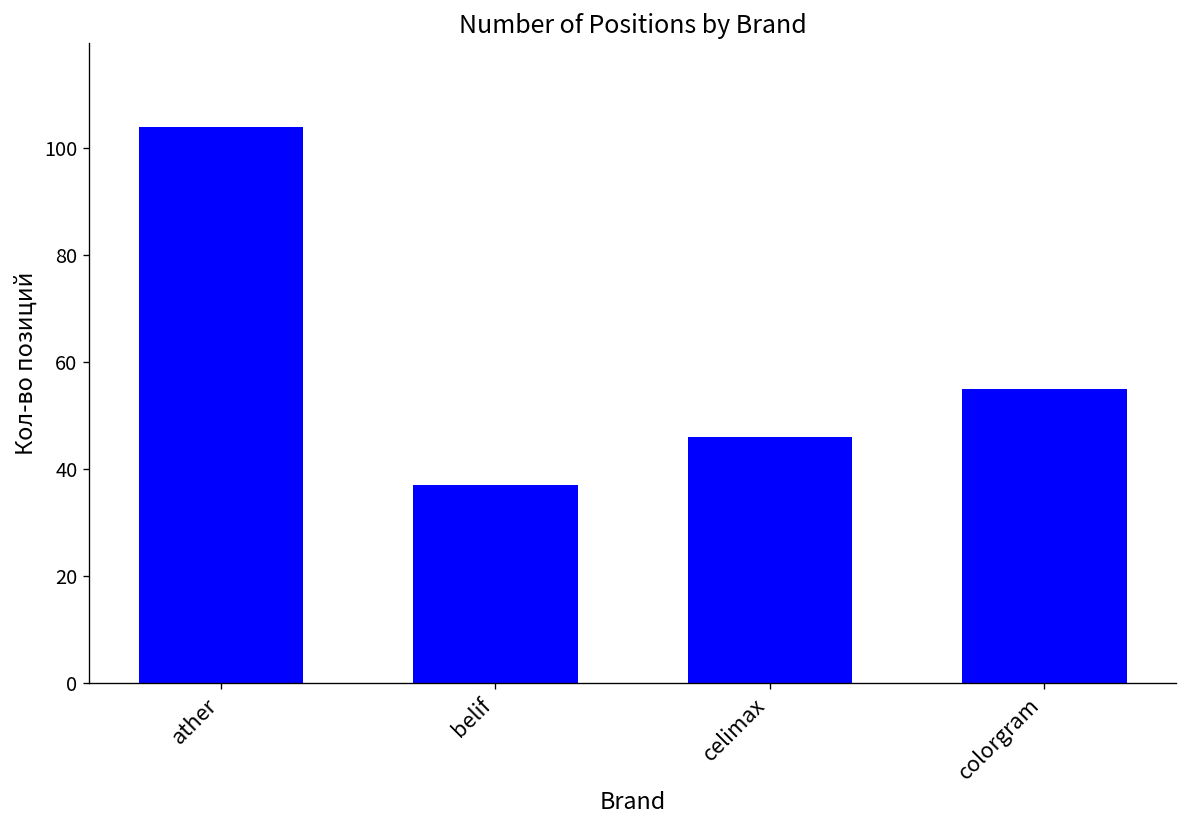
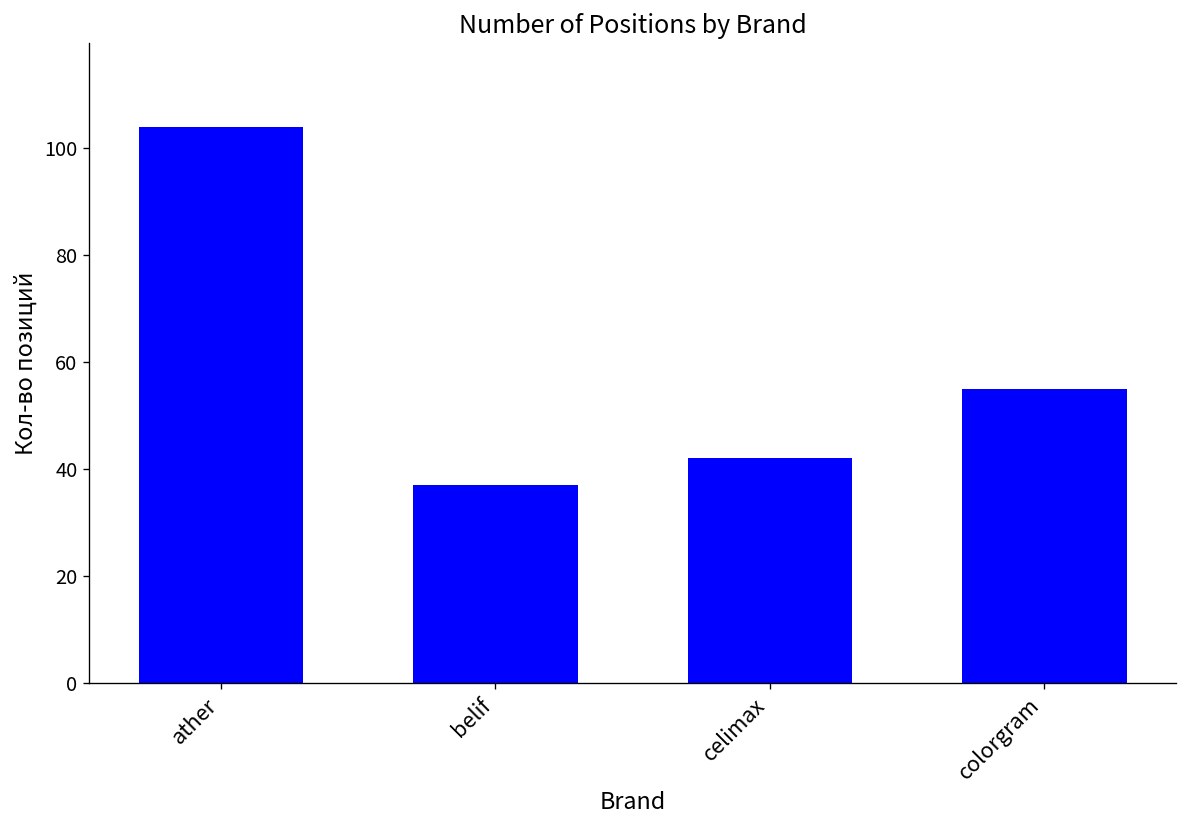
celimax: 46 -> 42
